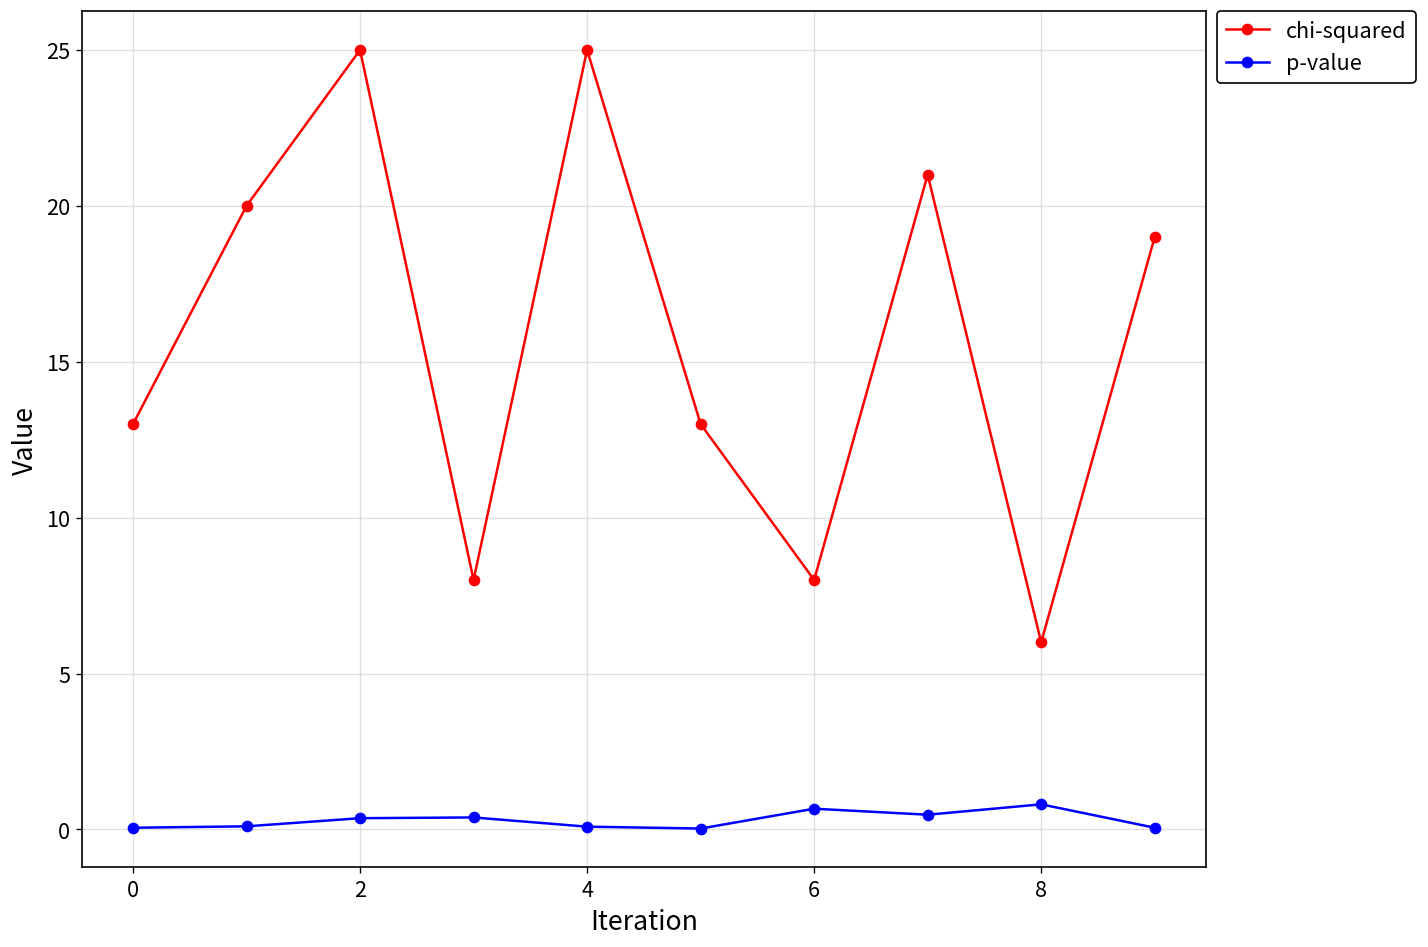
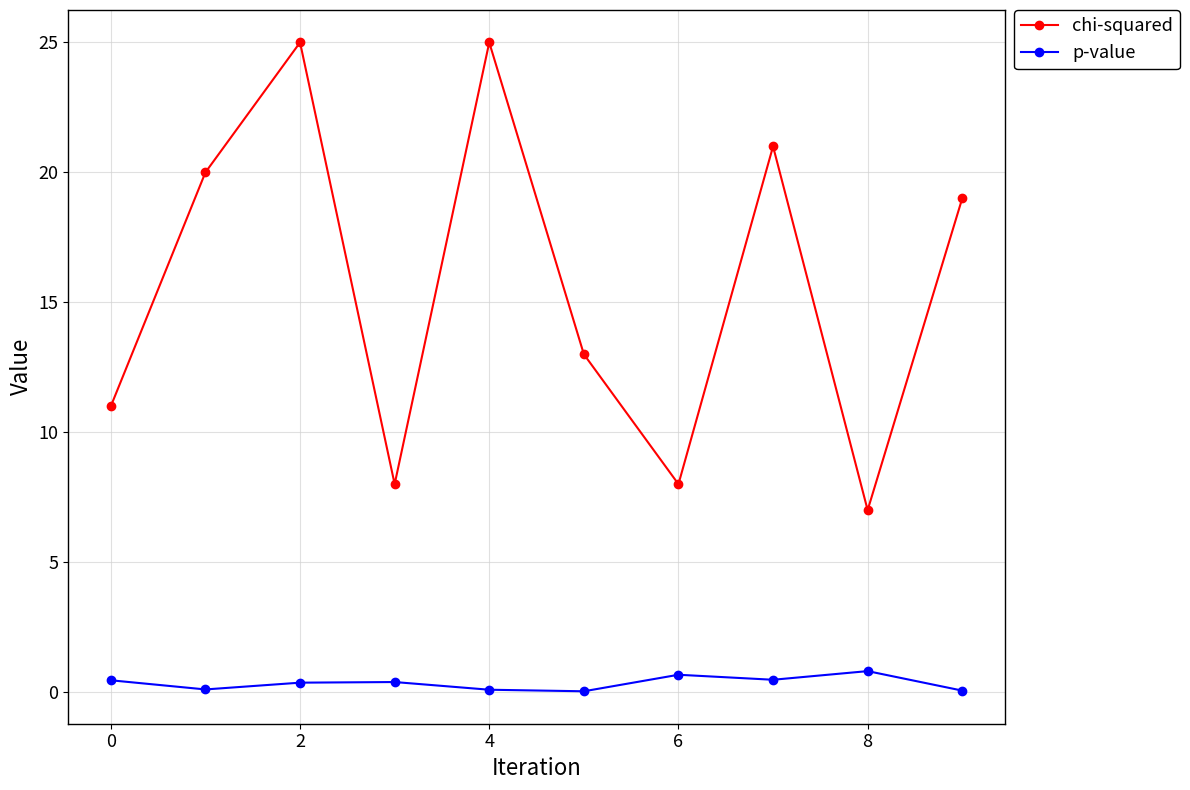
chi-squared, 0: 13 -> 11
p-value, 0: 0.1 -> 0.5
chi-squared, 8: 6 -> 7
